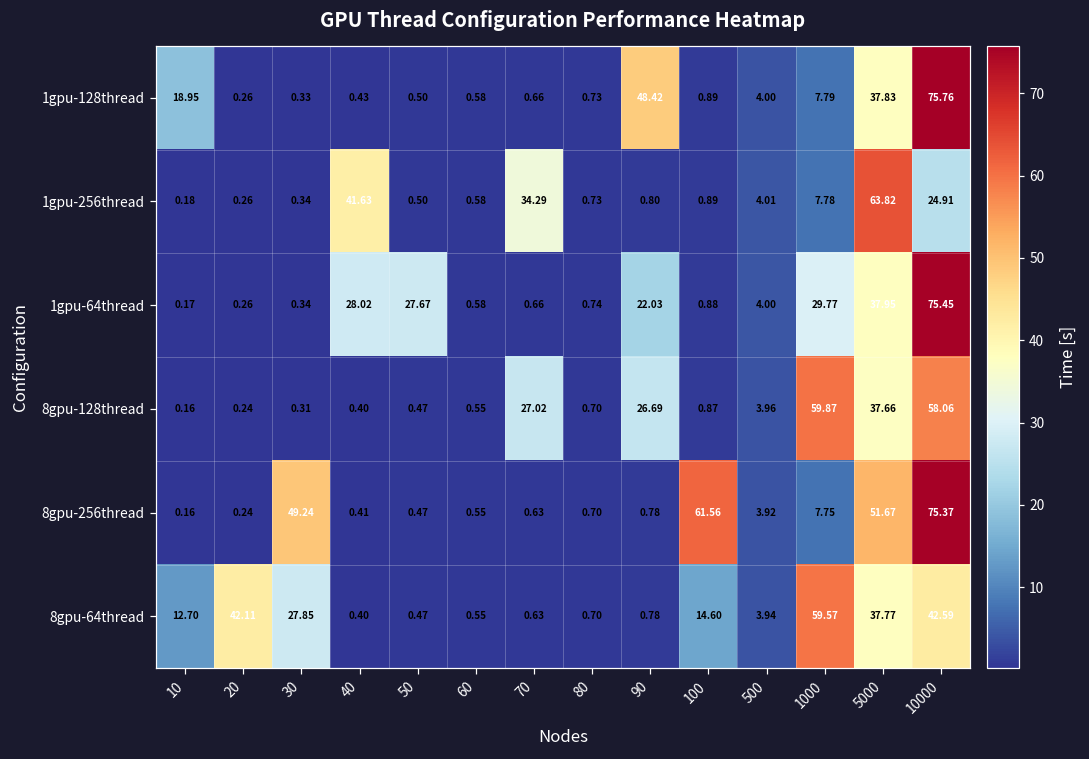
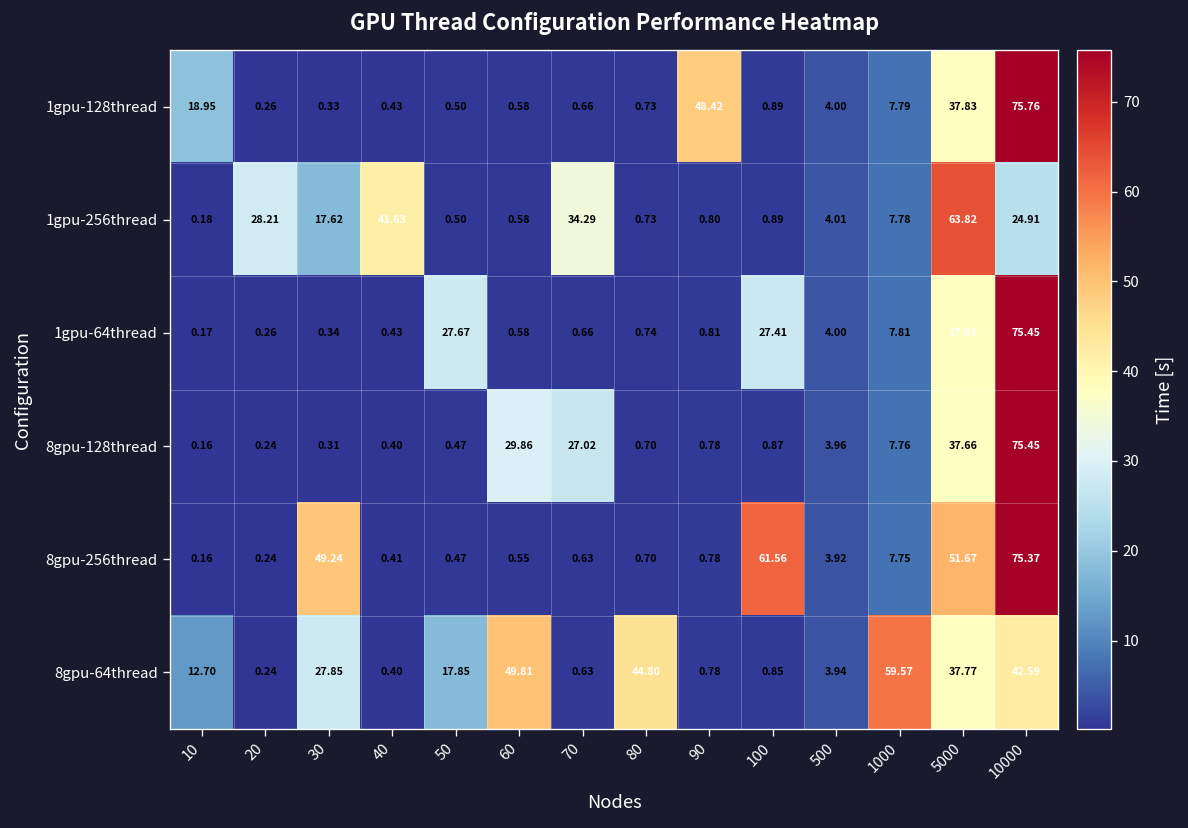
1gpu-256thread, 20: 0.26 -> 28.21
1gpu-256thread, 30: 0.34 -> 17.62
1gpu-64thread, 40: 28.02 -> 0.43
1gpu-64thread, 90: 22.03 -> 0.81
1gpu-64thread, 100: 0.88 -> 27.41
1gpu-64thread, 1000: 29.77 -> 7.81
8gpu-128thread, 60: 0.55 -> 29.86
8gpu-128thread, 90: 26.69 -> 0.78
8gpu-128thread, 1000: 59.87 -> 7.76
8gpu-128thread, 10000: 58.06 -> 75.45
8gpu-64thread, 20: 42.11 -> 0.24
8gpu-64thread, 50: 0.47 -> 17.85
8gpu-64thread, 60: 0.55 -> 49.81
8gpu-64thread, 80: 0.70 -> 44.80
8gpu-64thread, 100: 14.60 -> 0.85
